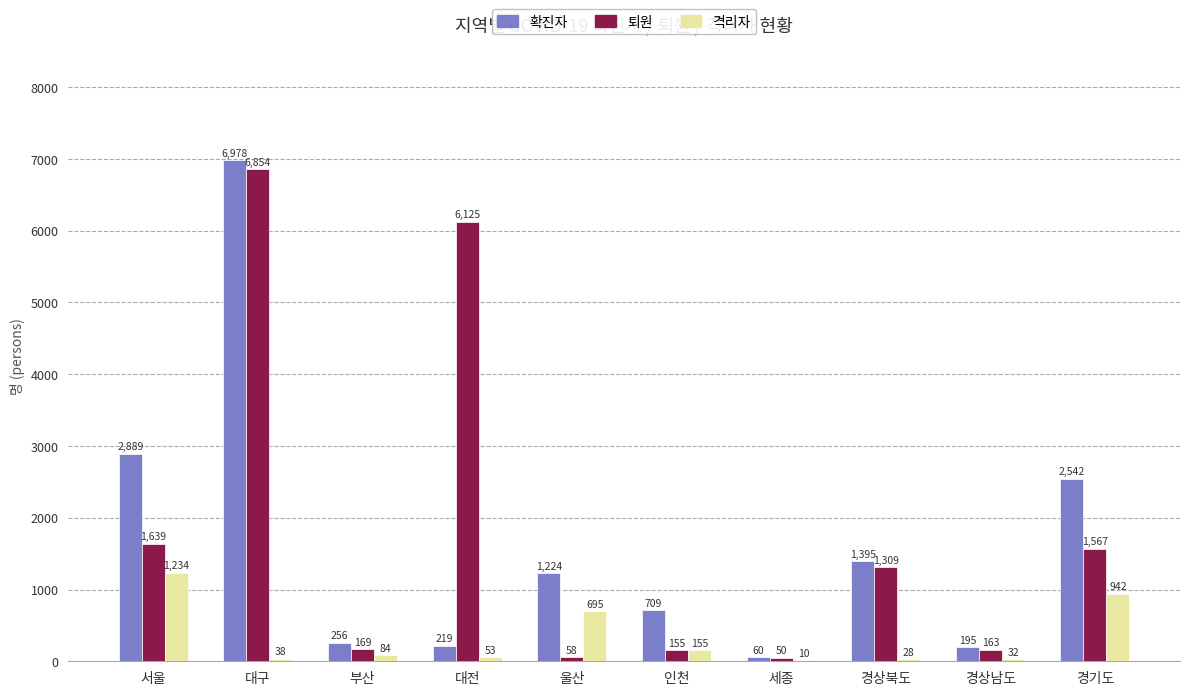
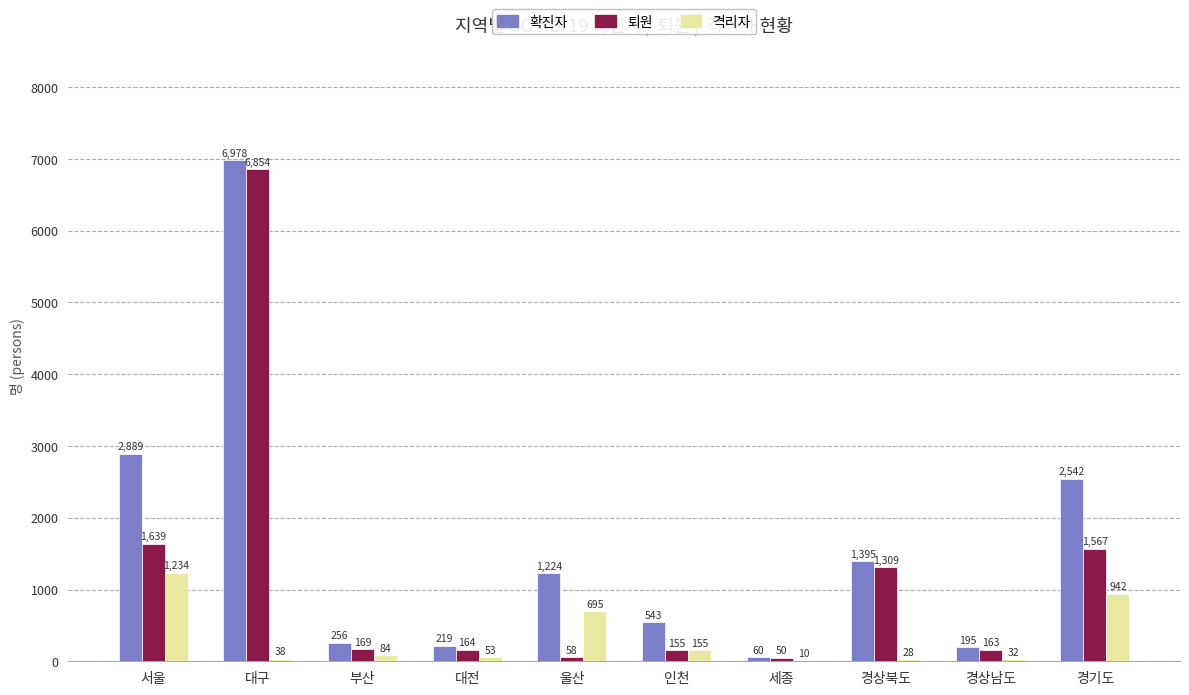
퇴원, 대전: 6,125 -> 164
확진자, 인천: 709 -> 543
